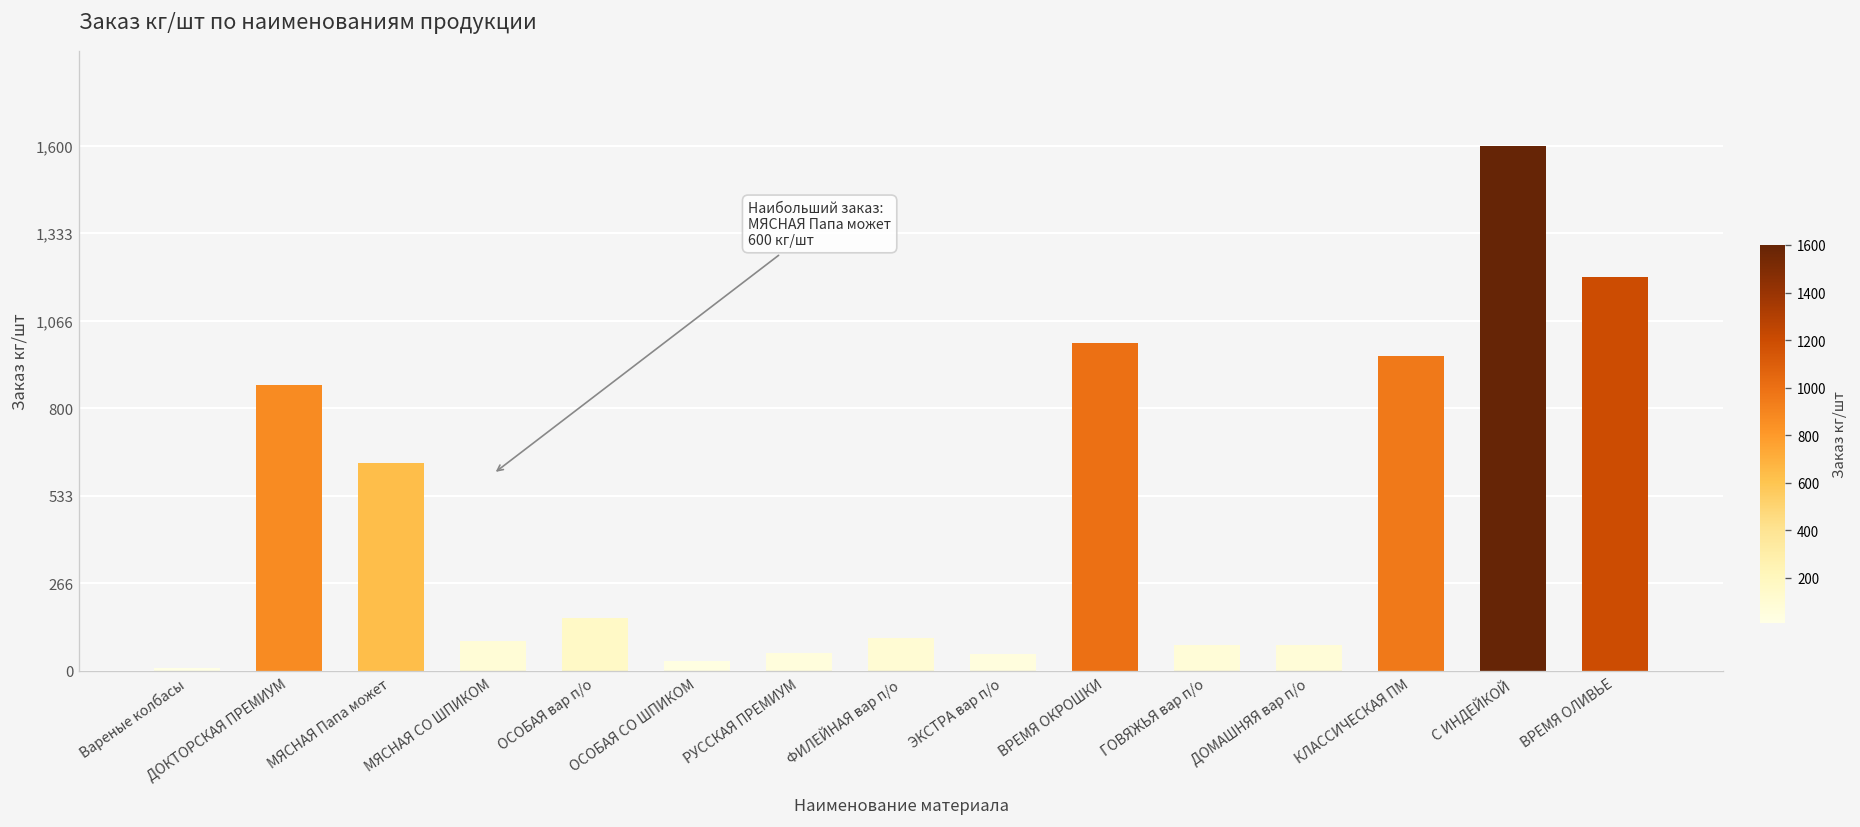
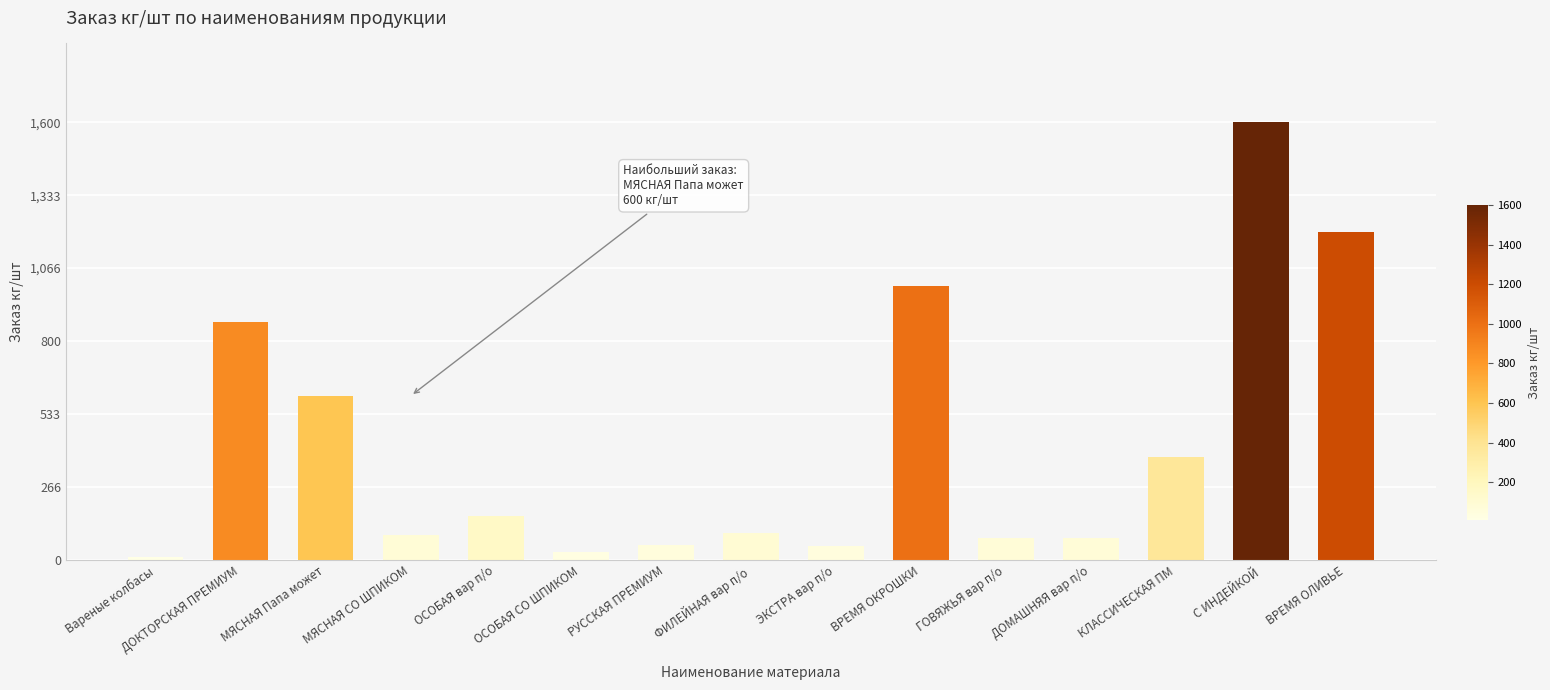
МЯСНАЯ Папа может: 630 -> 600
КЛАССИЧЕСКАЯ ПМ: 960 -> 380
